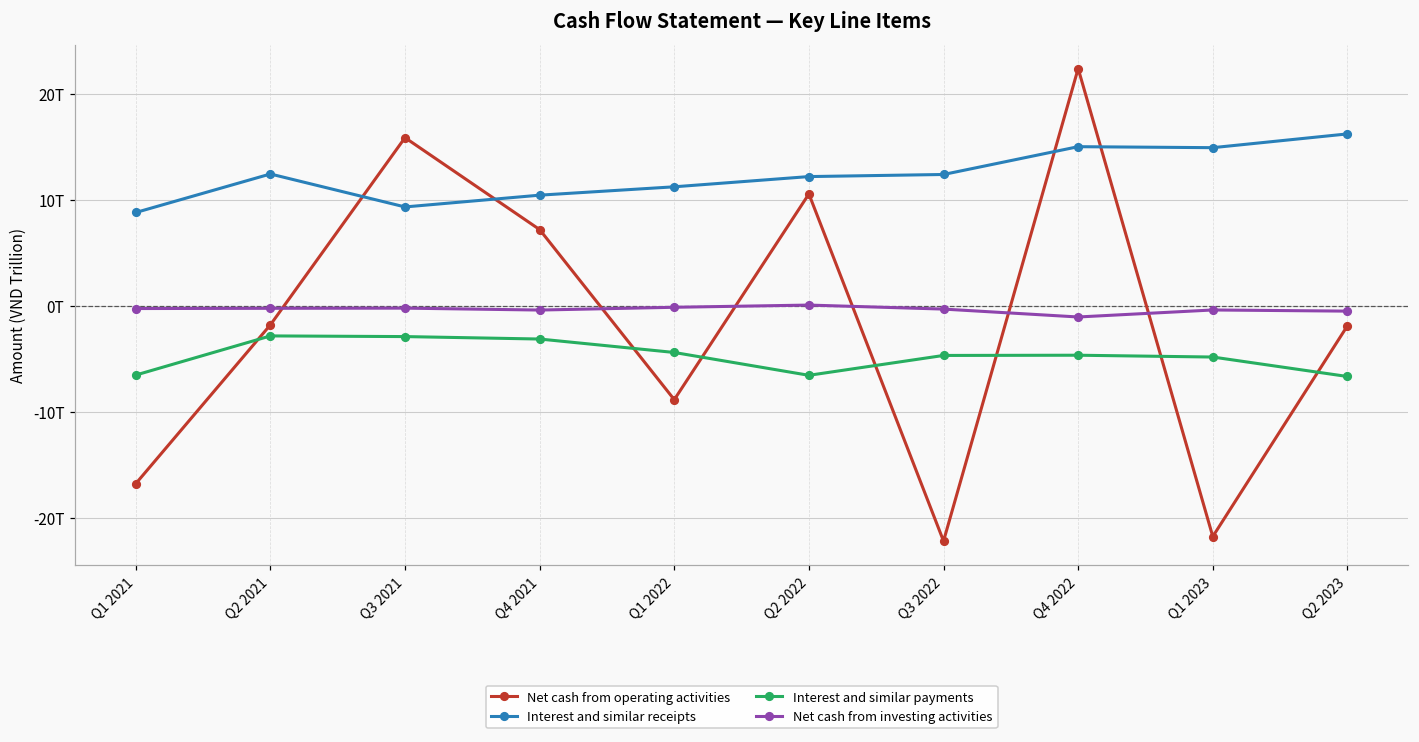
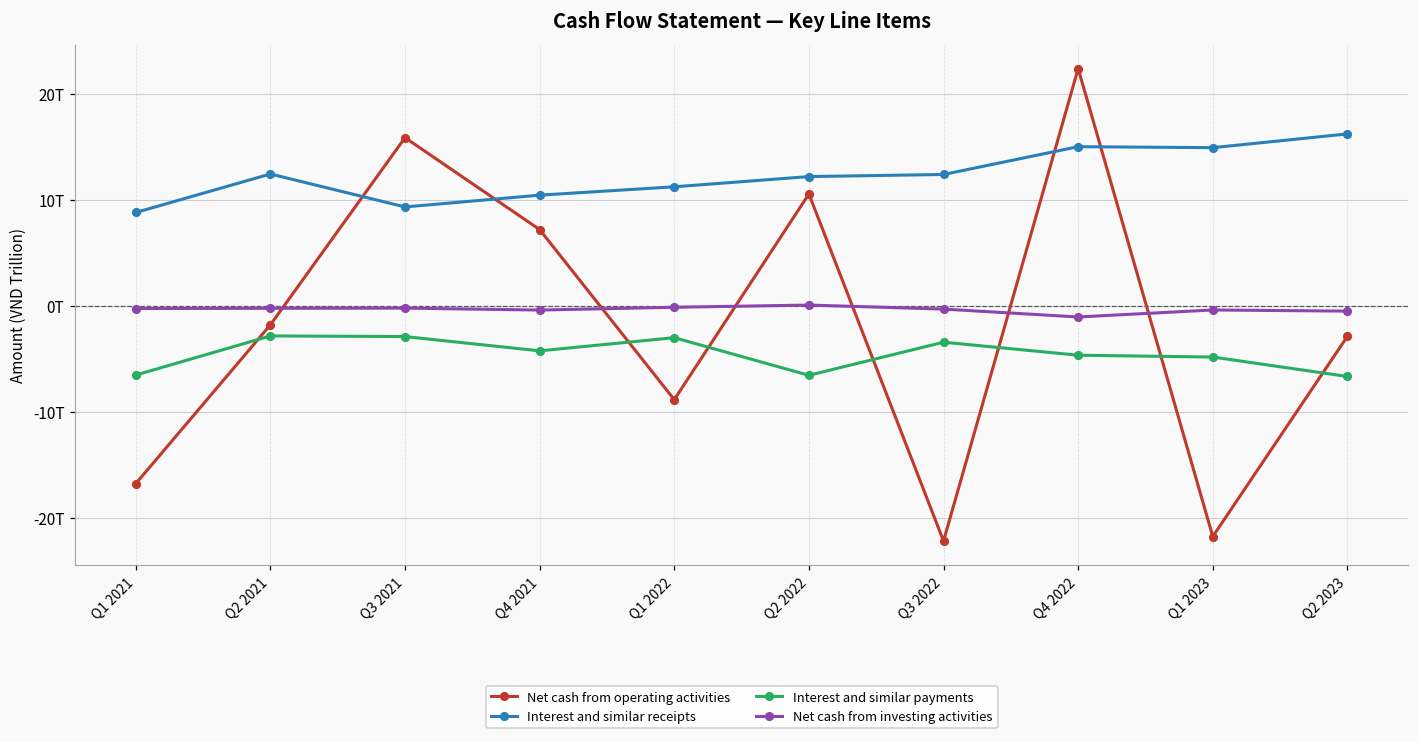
Interest and similar payments, Q4 2021: -3T -> -4T
Interest and similar payments, Q1 2022: -4T -> -3T
Interest and similar payments, Q3 2022: -5T -> -3T
Net cash from operating activities, Q2 2023: -2T -> -3T
